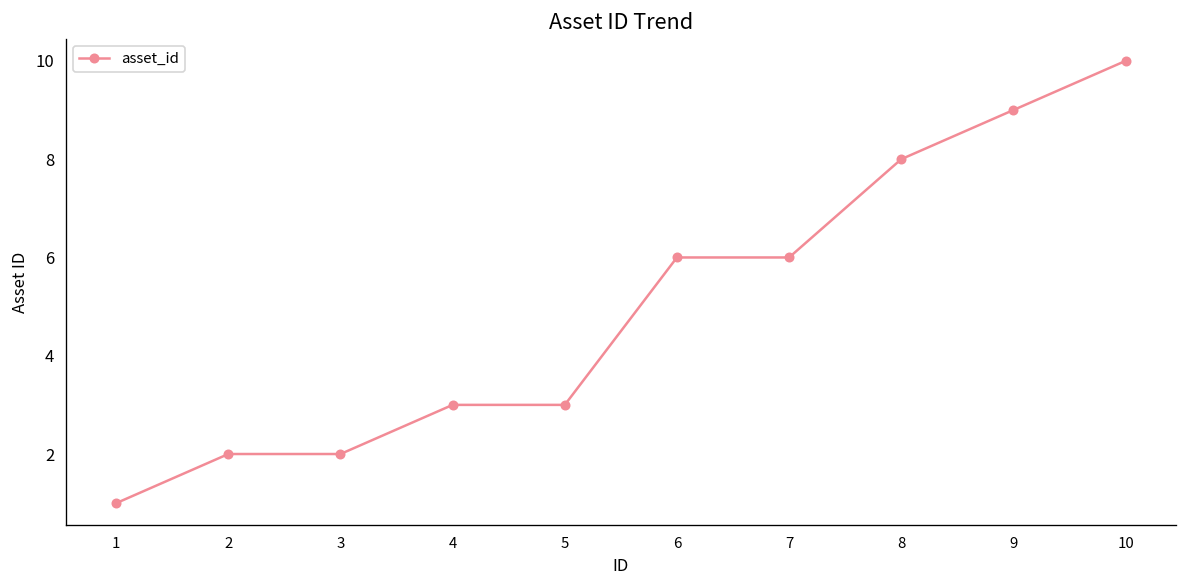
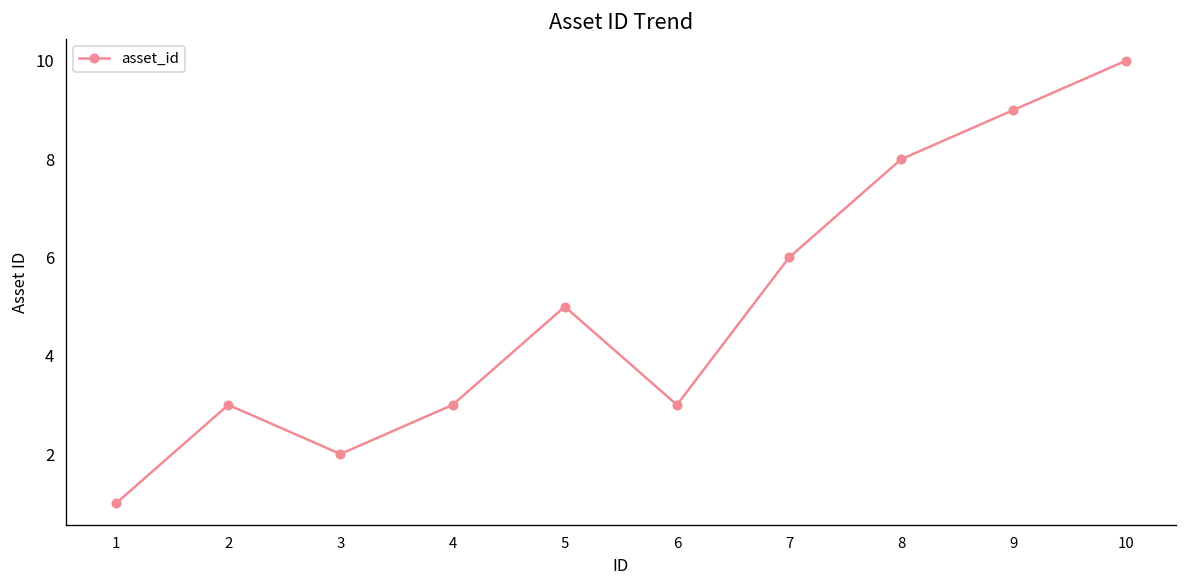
2: 2 -> 3
5: 3 -> 5
6: 6 -> 3
